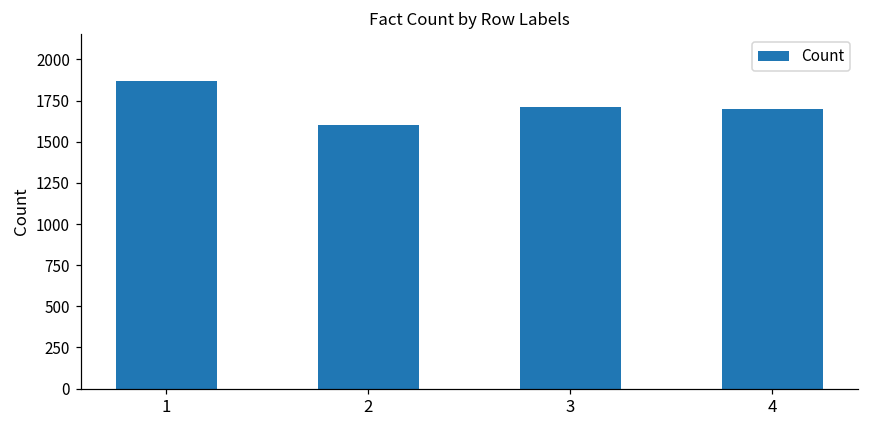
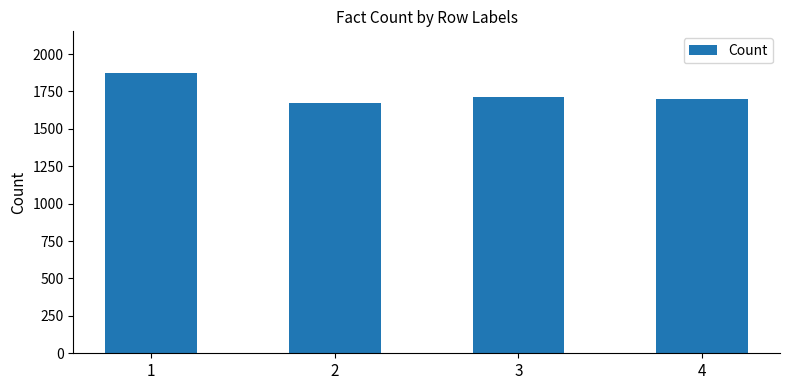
2: 1600 -> 1670
